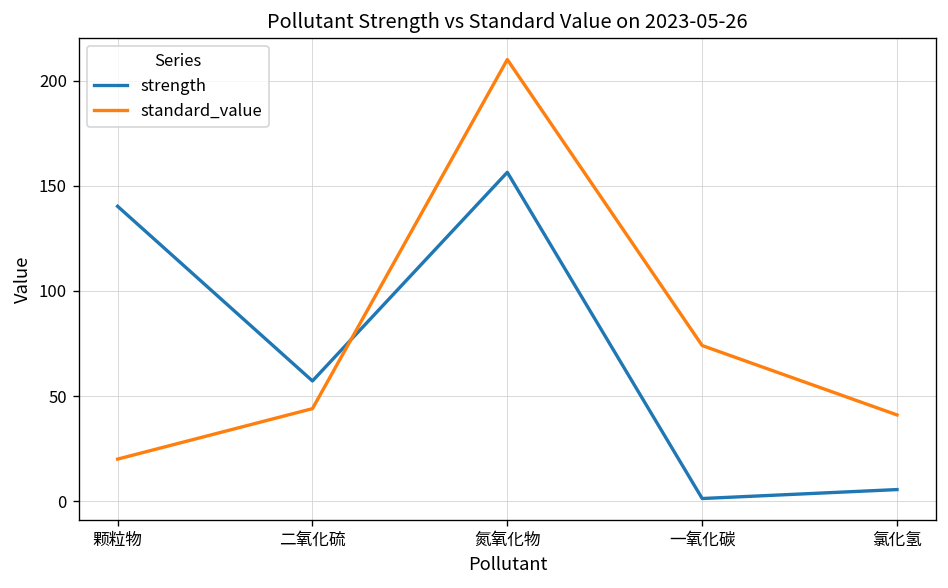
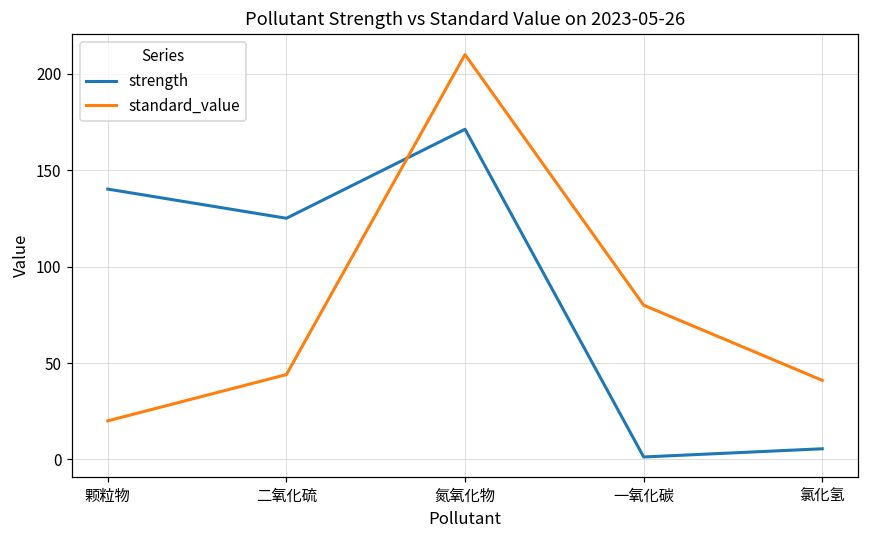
strength, 二氧化硫: 57 -> 125
strength, 氮氧化物: 156 -> 171
standard_value, 一氧化碳: 74 -> 80
